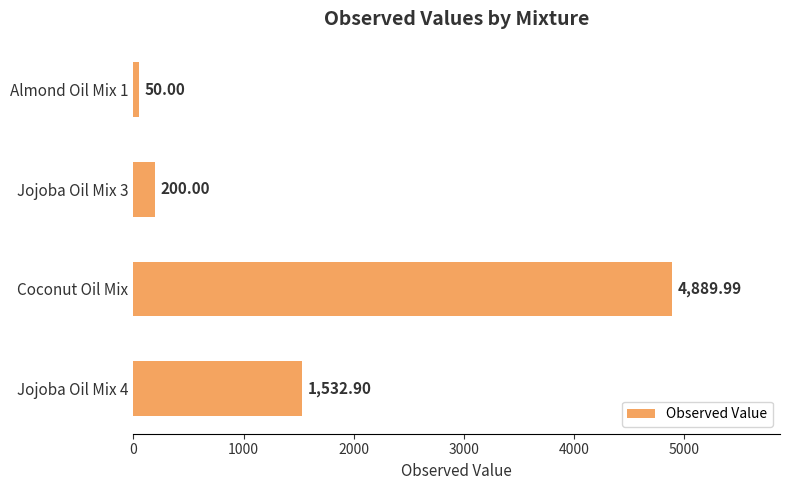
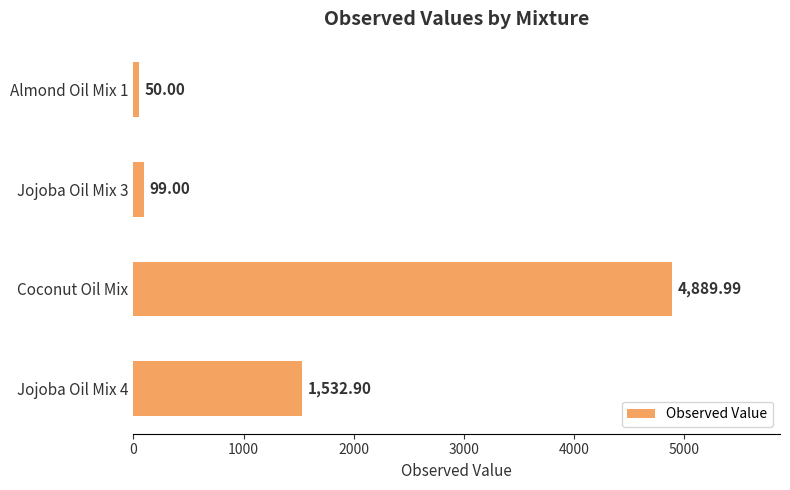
Jojoba Oil Mix 3: 200.00 -> 99.00
